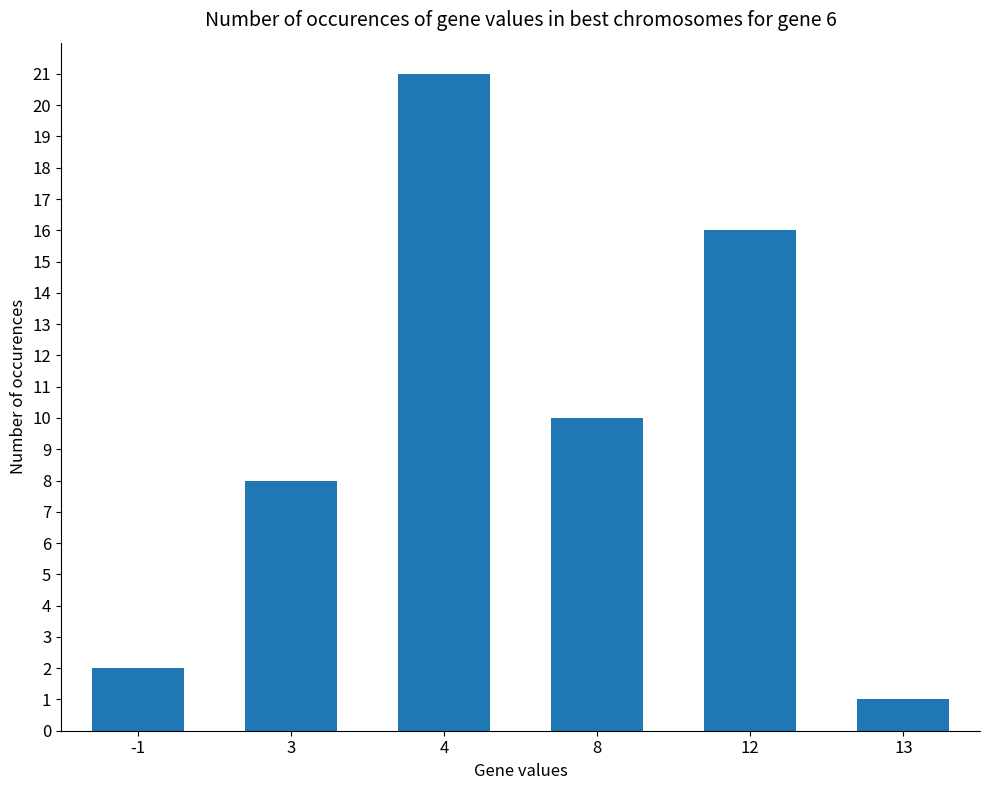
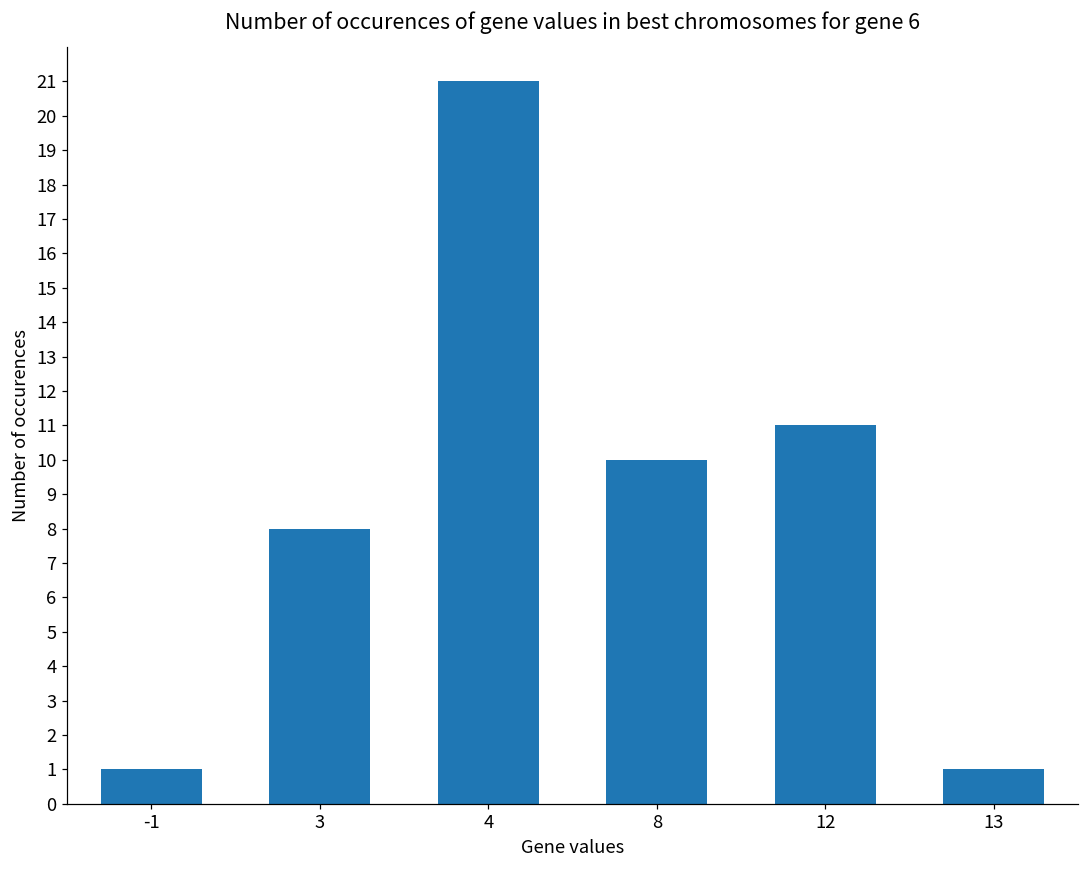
-1: 2 -> 1
12: 16 -> 11
